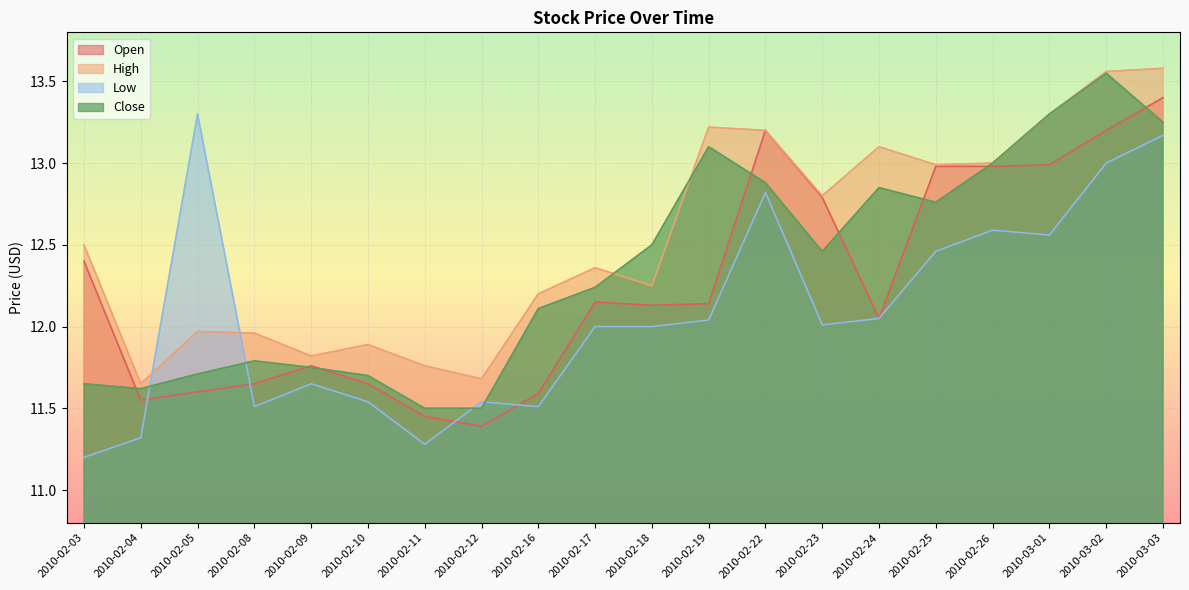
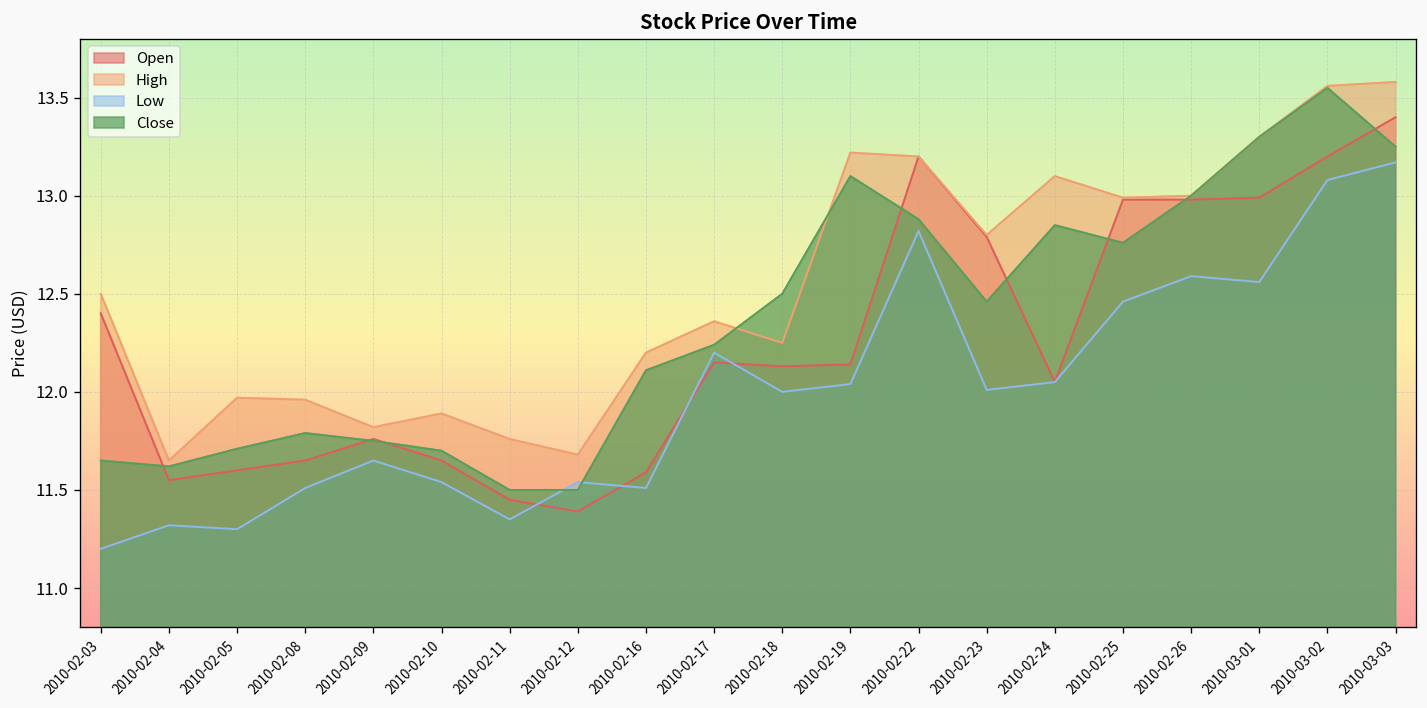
Low, 2010-02-05: 13.3 -> 11.3
Low, 2010-02-11: 11.28 -> 11.35
Low, 2010-02-17: 12.0 -> 12.2
Low, 2010-03-02: 13.00 -> 13.08
